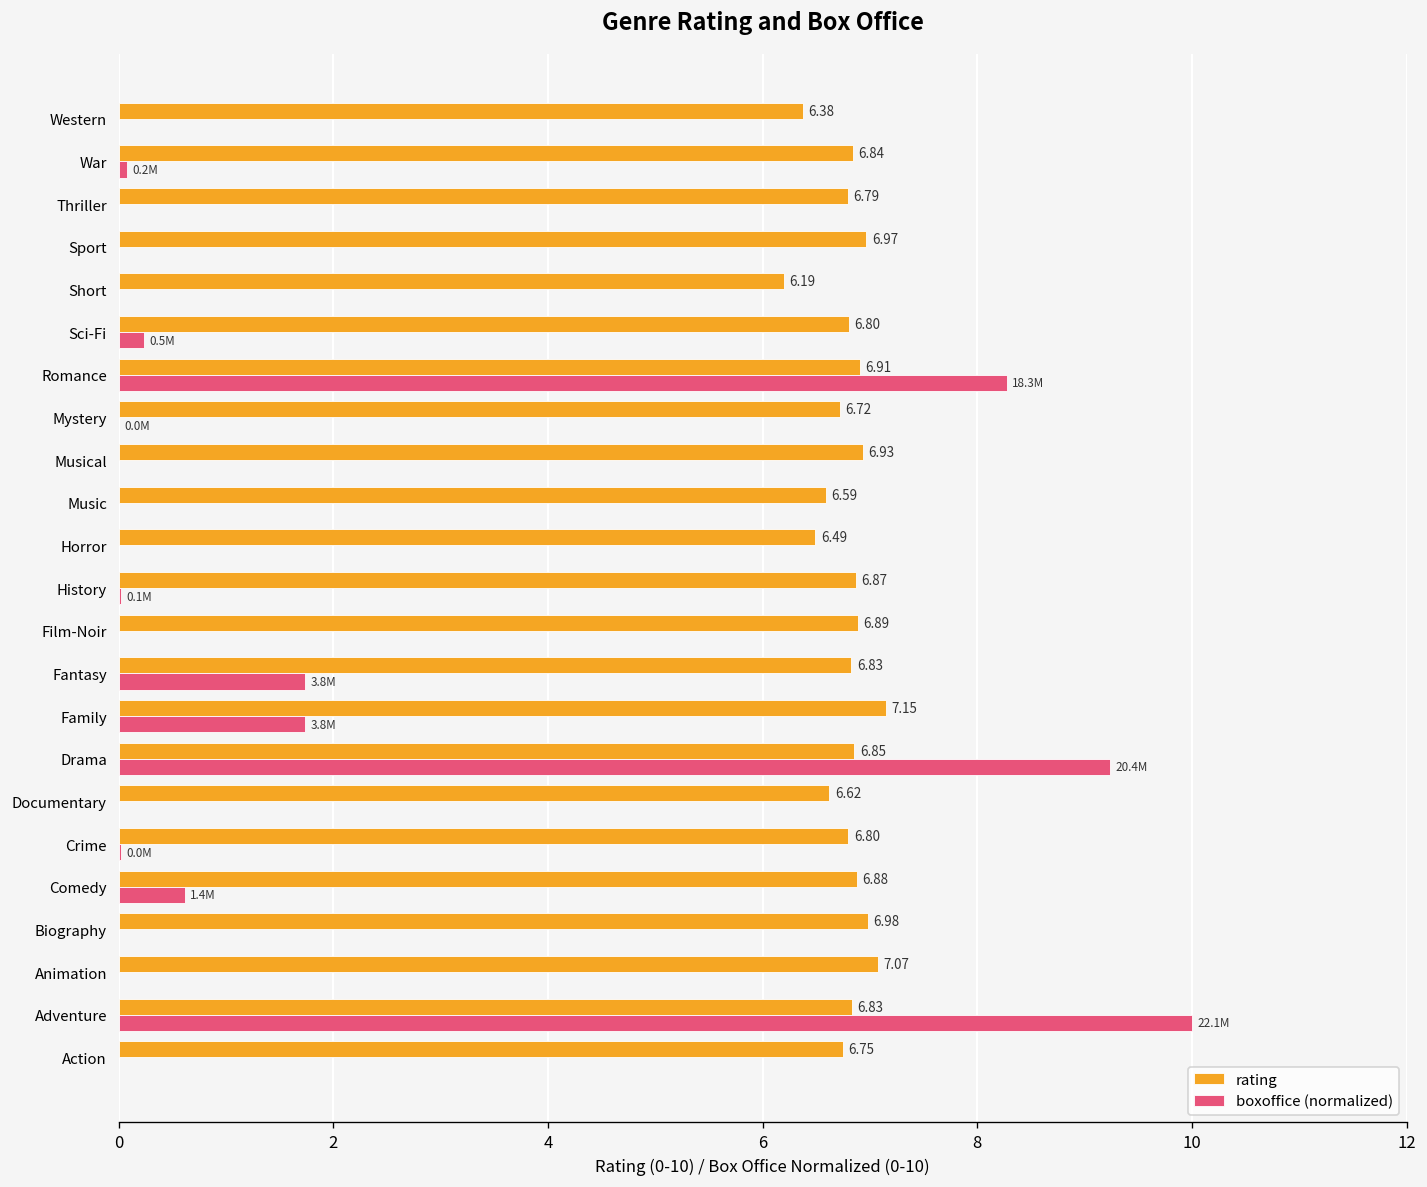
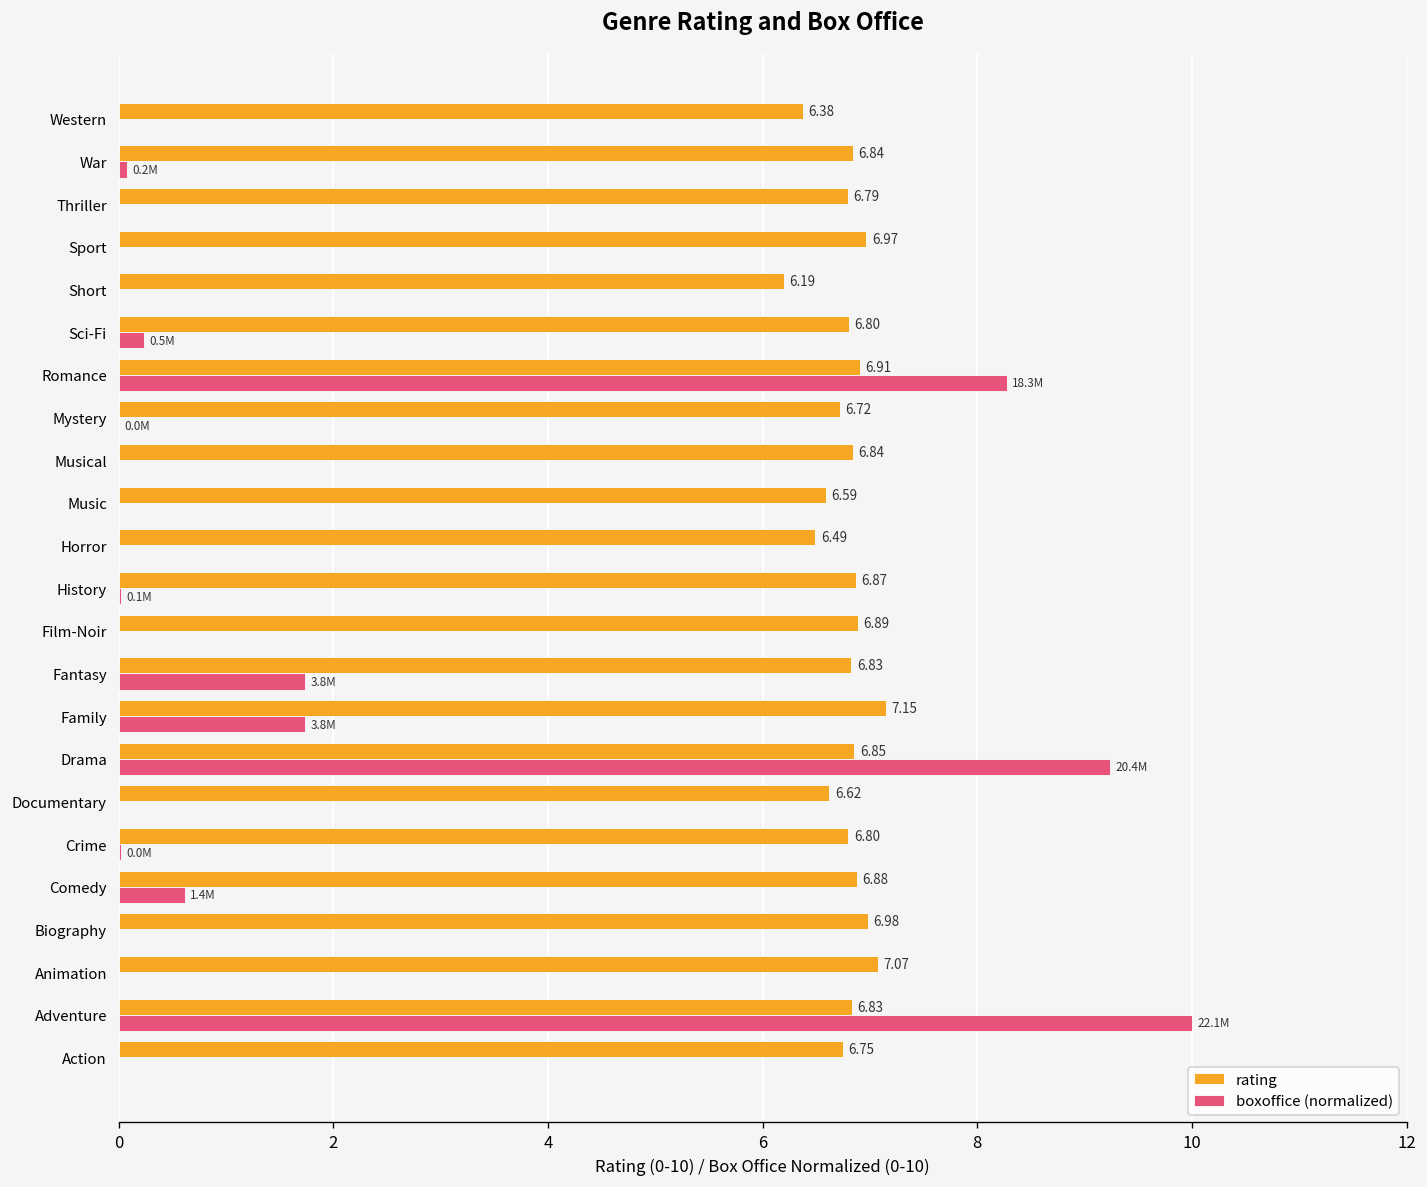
rating, Musical: 6.93 -> 6.84
